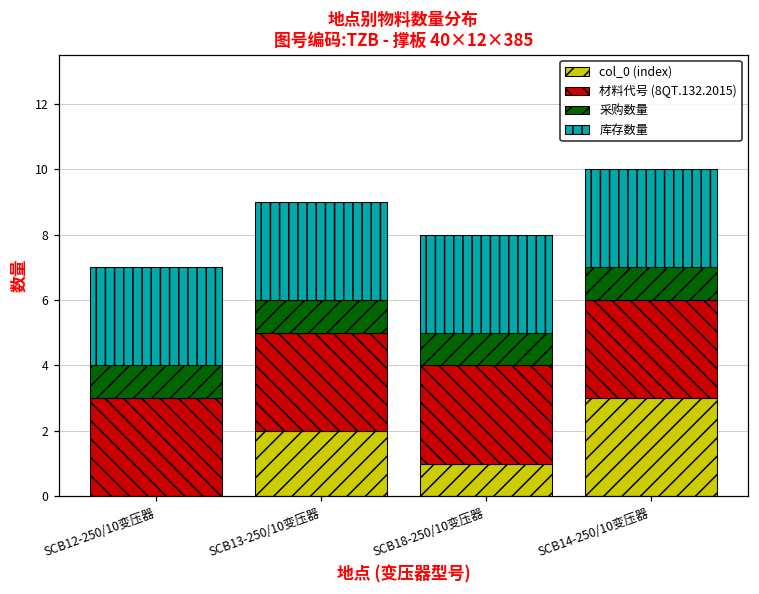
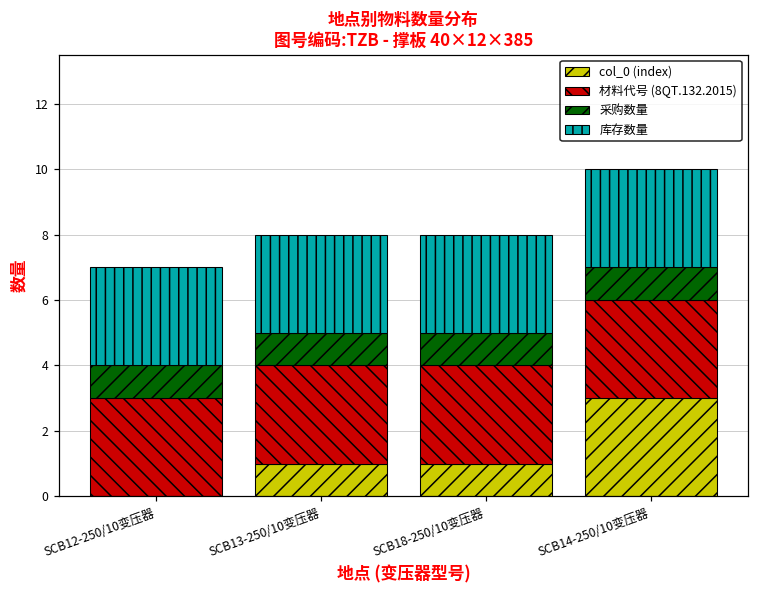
col_0 (index), SCB13-250/10变压器: 2 -> 1
